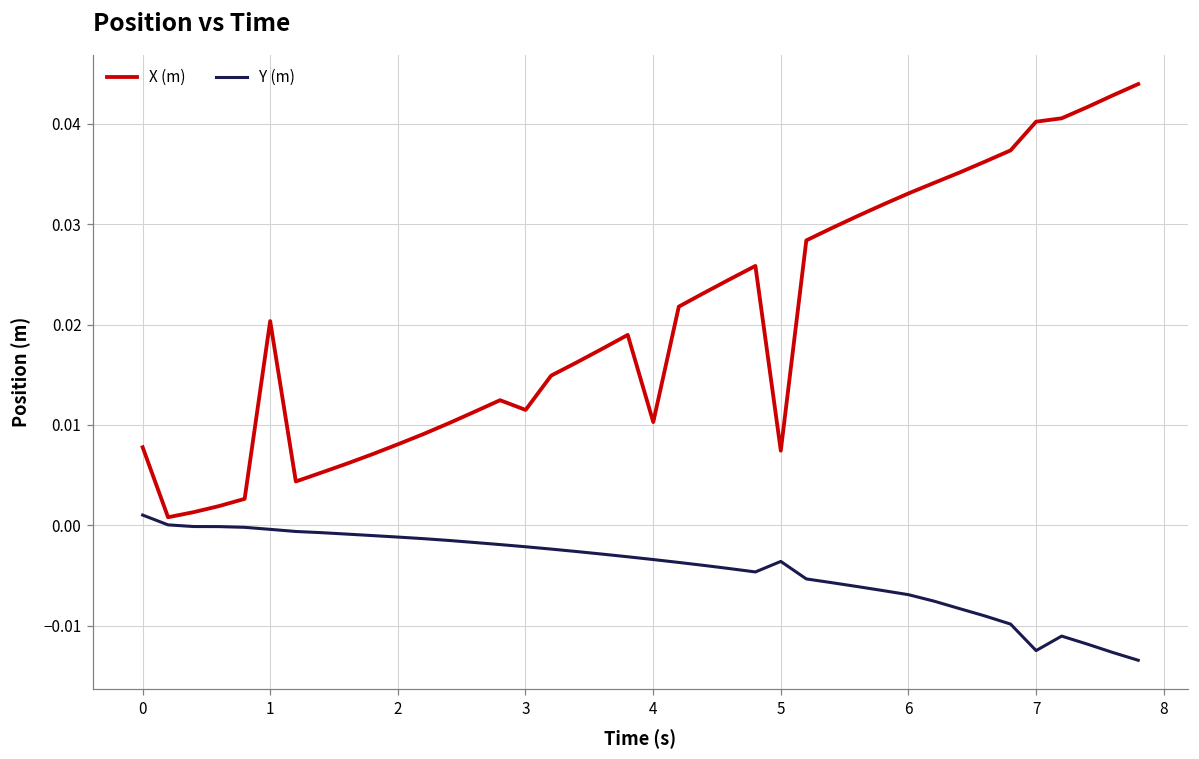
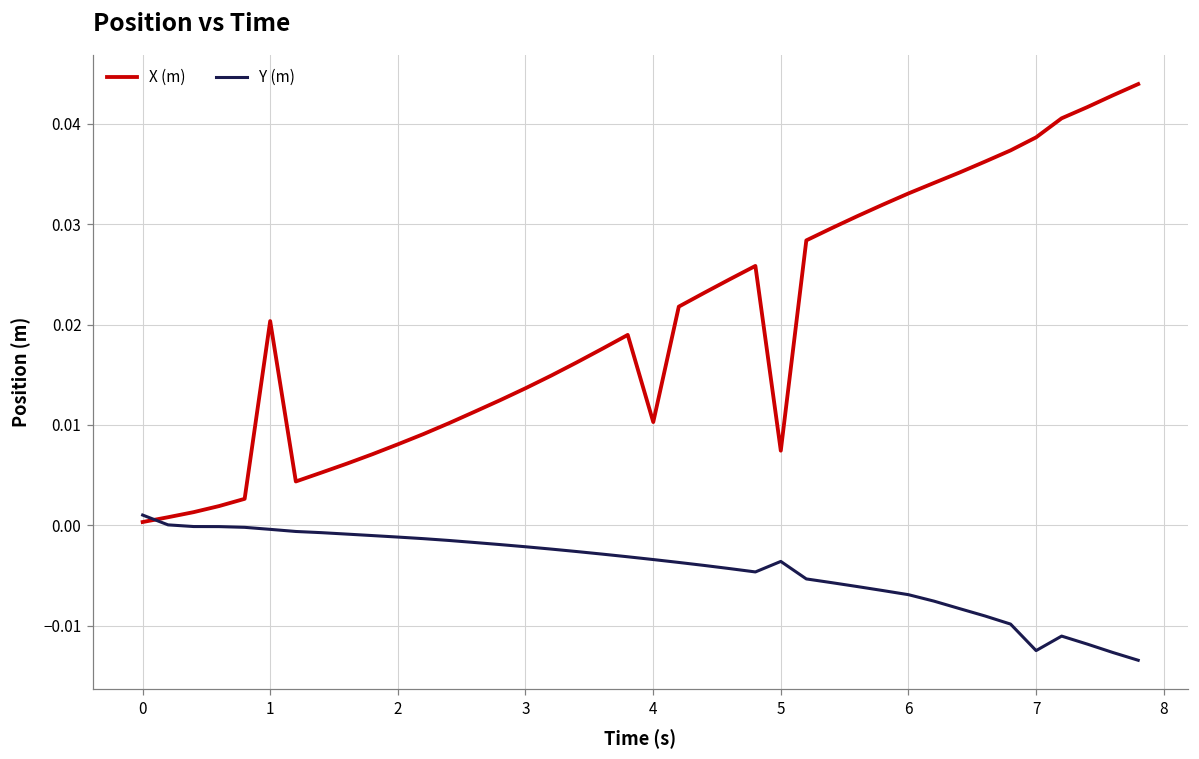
X (m), 0: 0.008 -> 0.000
X (m), 3: 0.012 -> 0.014
X (m), 7: 0.040 -> 0.039
